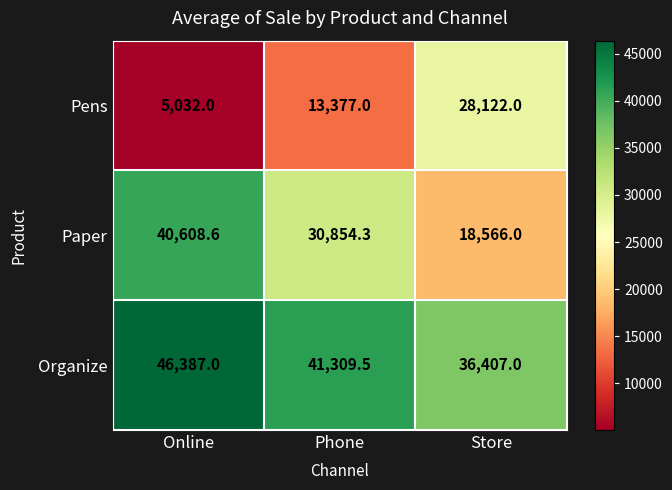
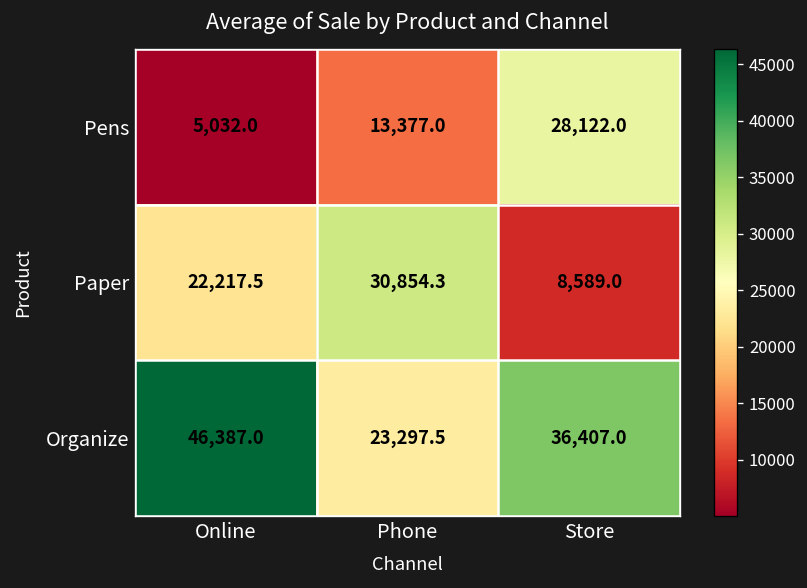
Paper, Online: 40,608.6 -> 22,217.5
Paper, Store: 18,566.0 -> 8,589.0
Organize, Phone: 41,309.5 -> 23,297.5
